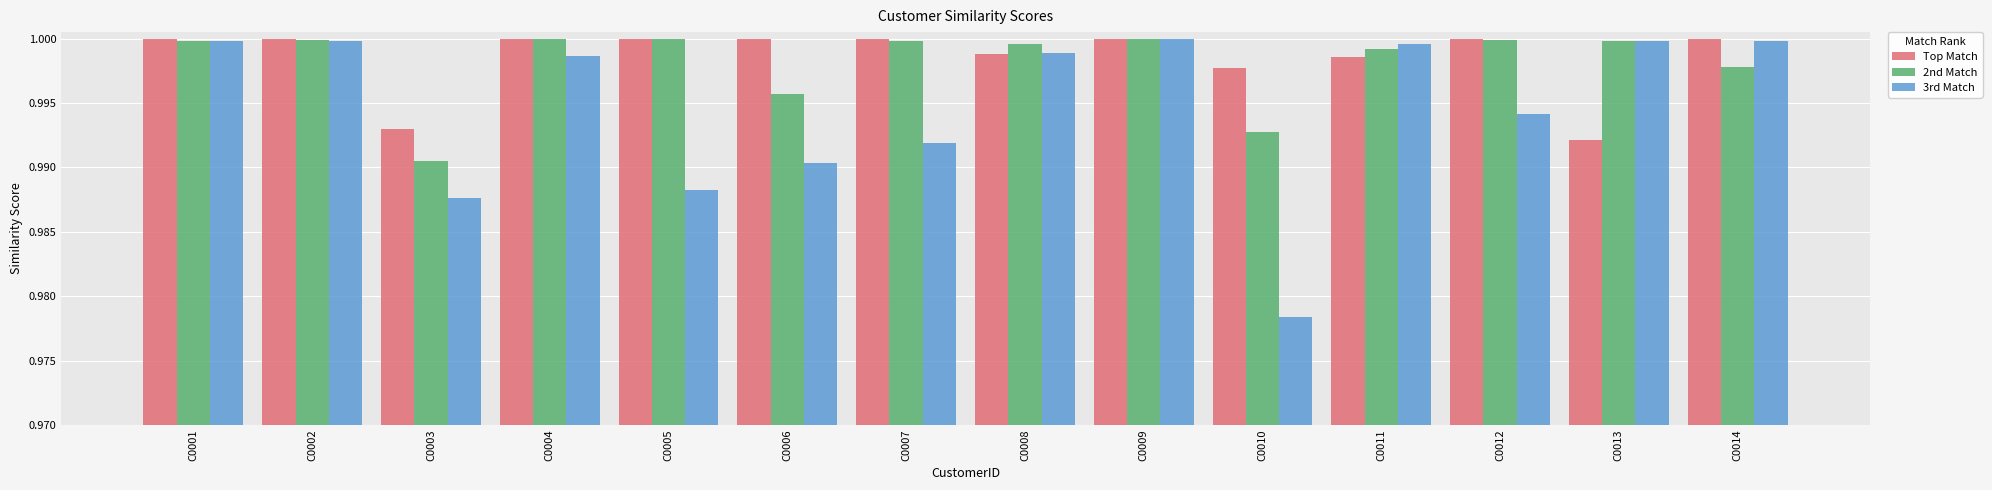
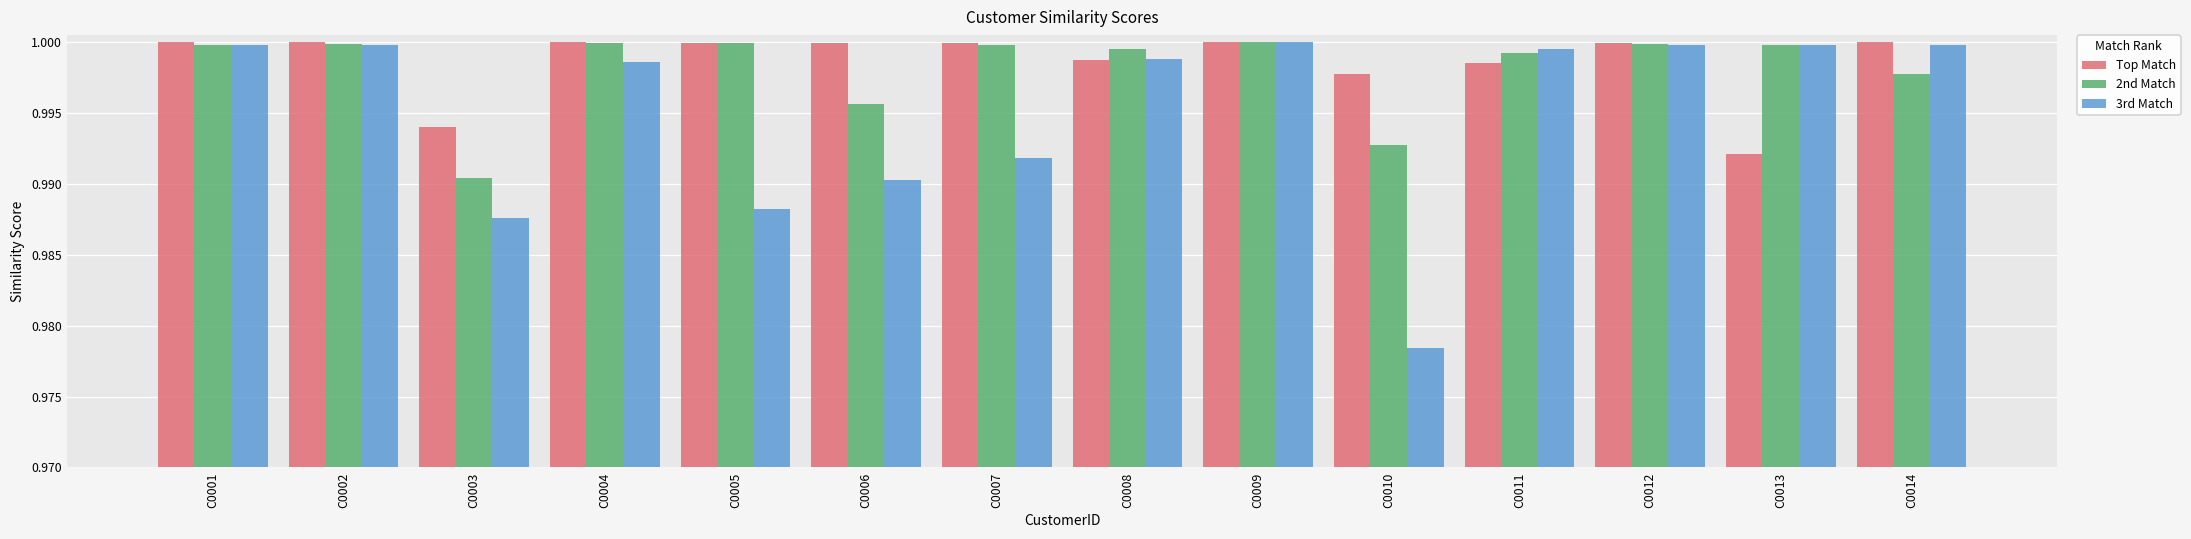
Top Match, C0003: 0.9930 -> 0.9940
3rd Match, C0012: 0.9942 -> 0.9998
